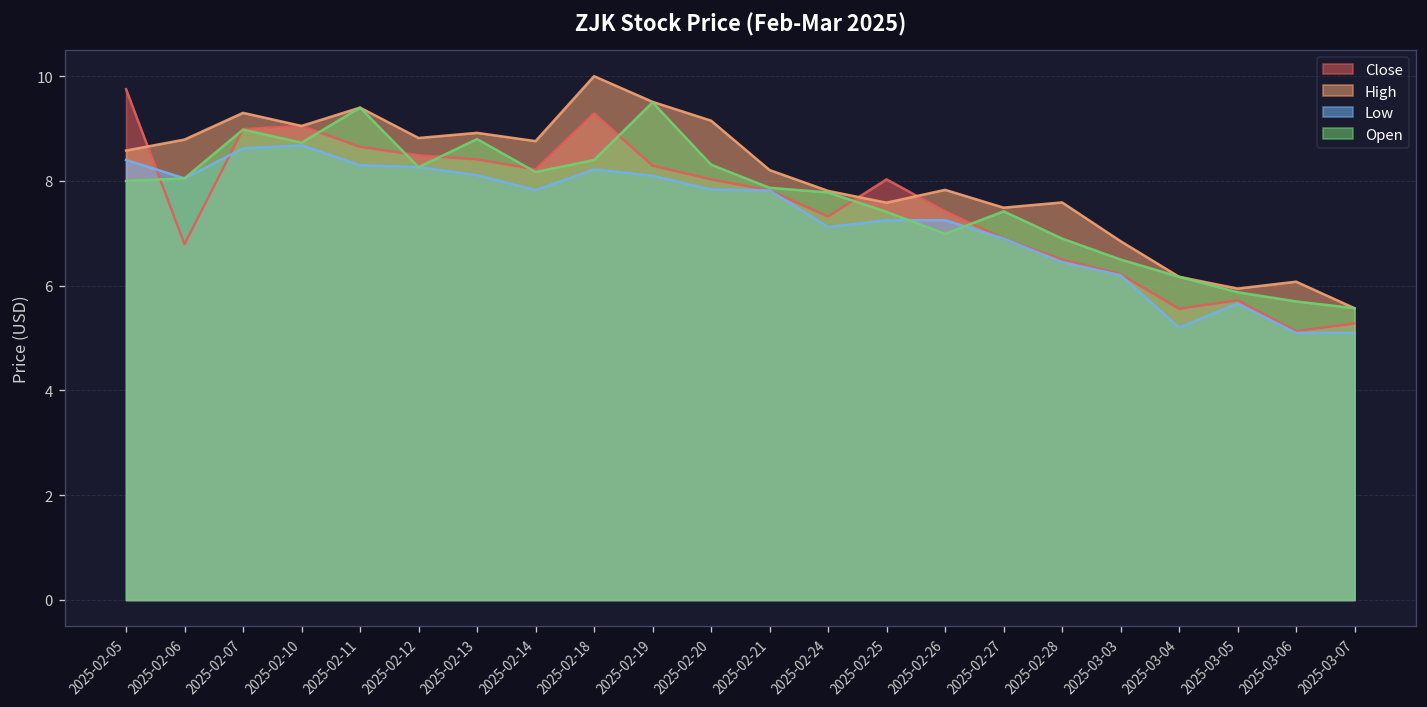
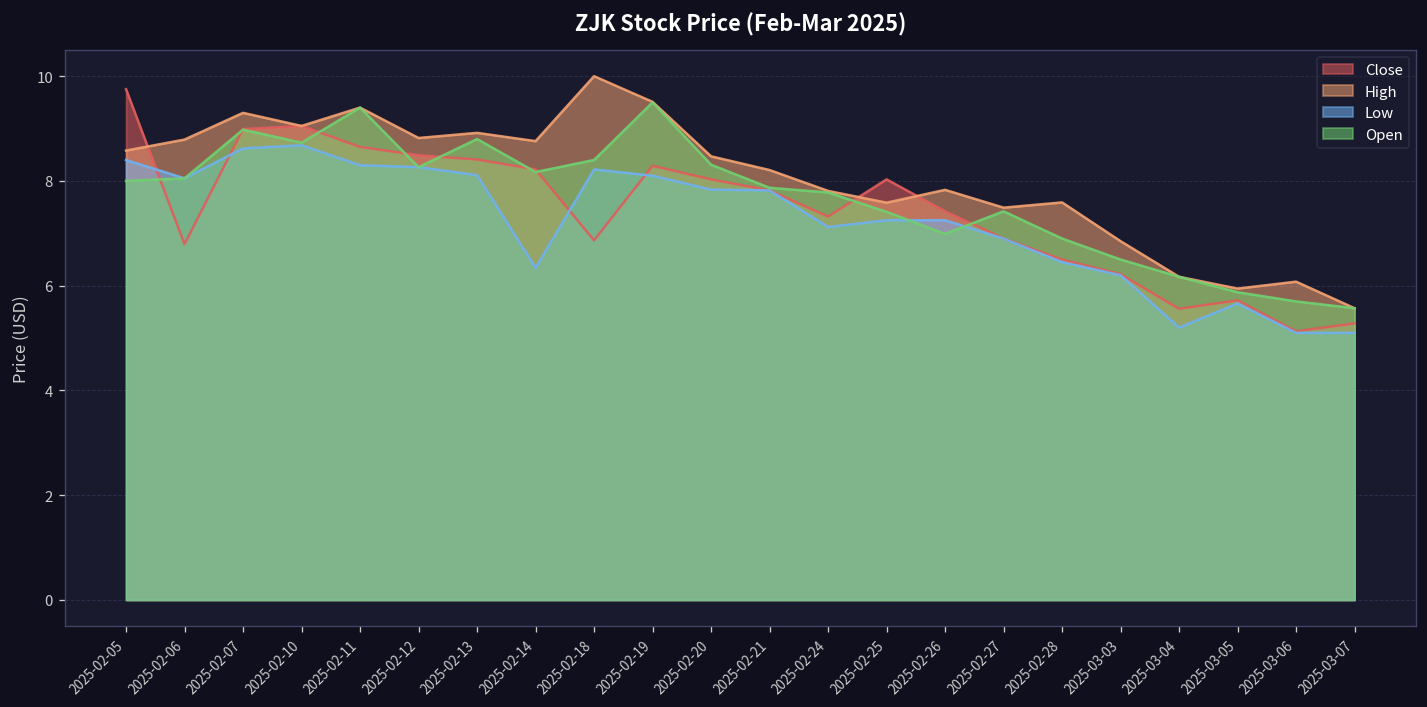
Low, 2025-02-14: 7.8 -> 6.3
Close, 2025-02-18: 9.3 -> 6.9
High, 2025-02-20: 9.2 -> 8.5
